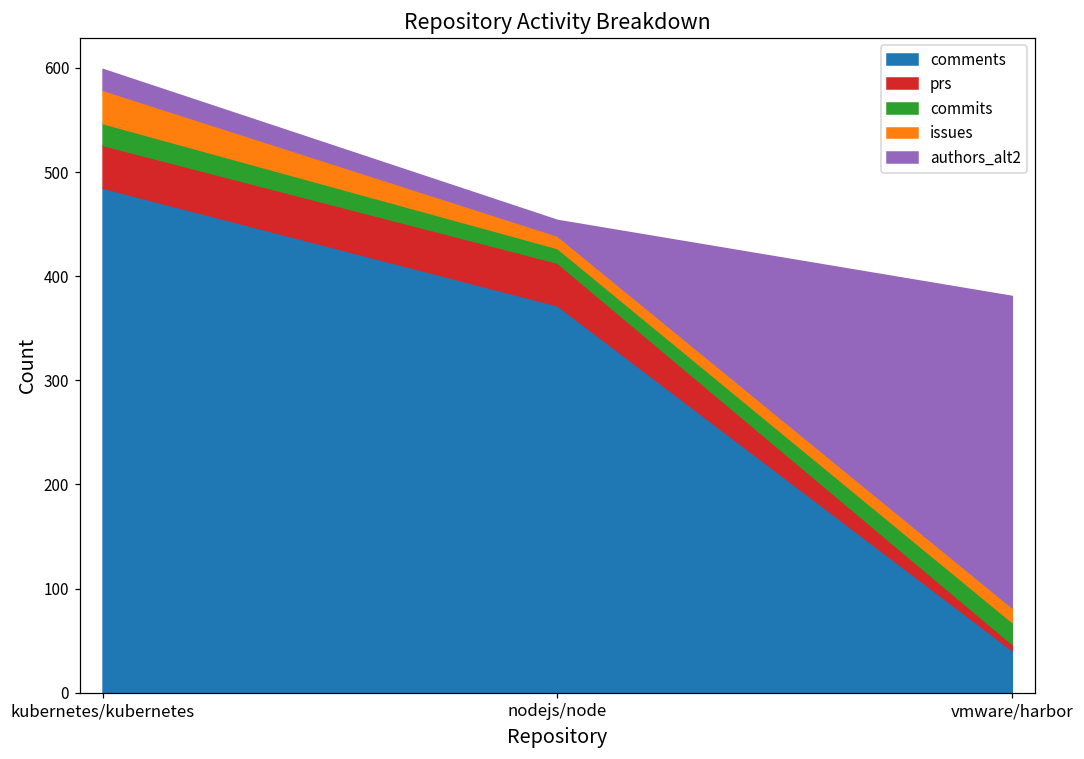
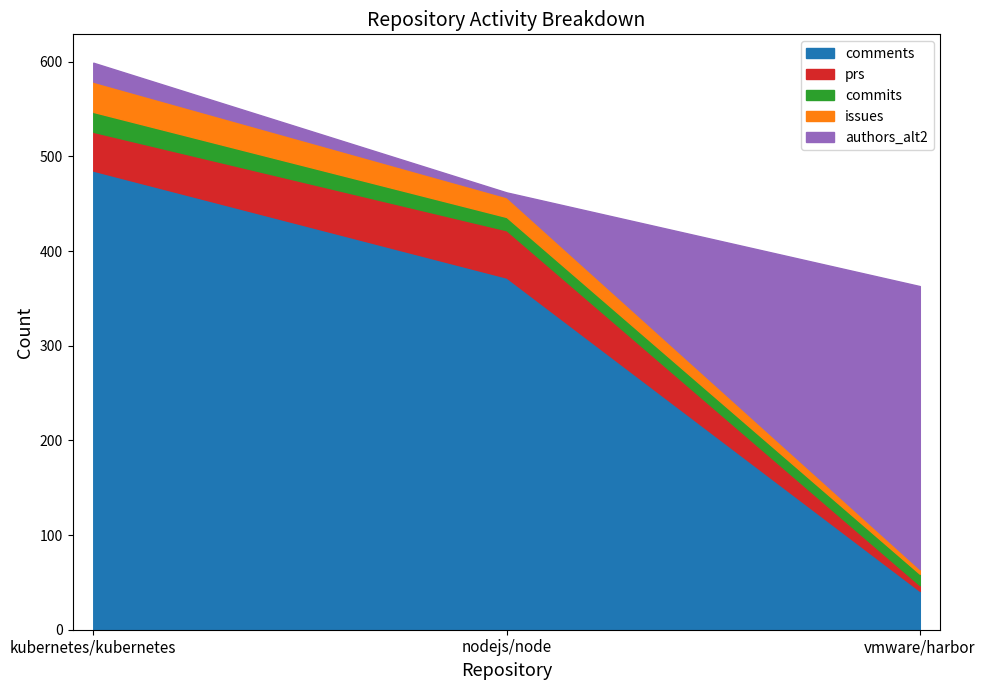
prs, nodejs/node: 40 -> 50
issues, nodejs/node: 10 -> 20
authors_alt2, nodejs/node: 20 -> 10
commits, vmware/harbor: 20 -> 10
issues, vmware/harbor: 14 -> 5
